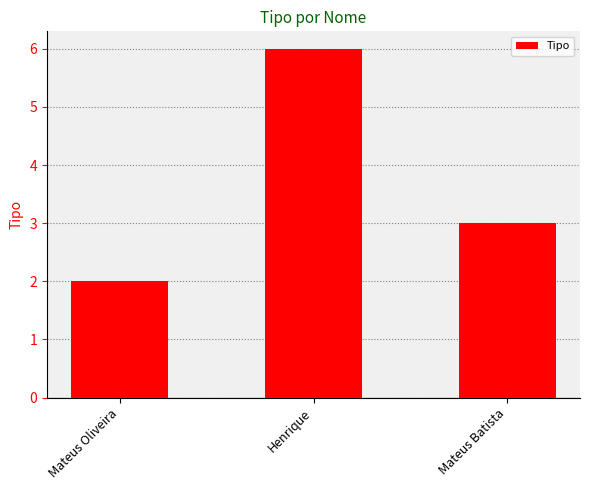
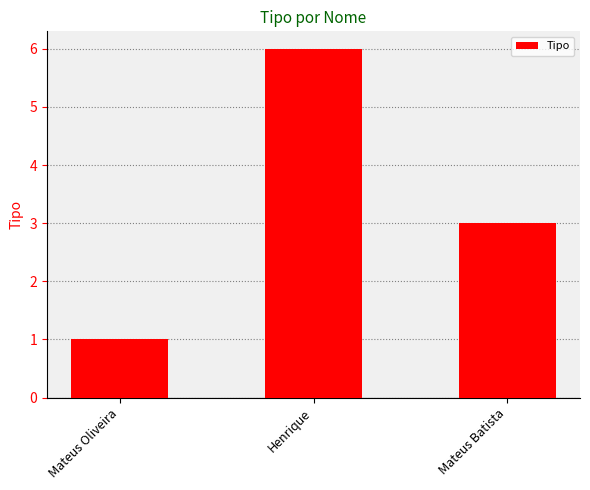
Mateus Oliveira: 2 -> 1
